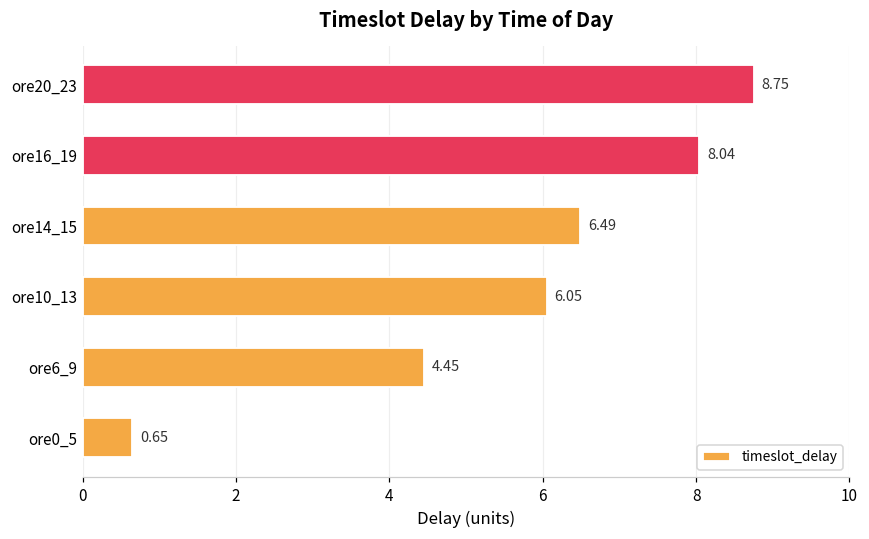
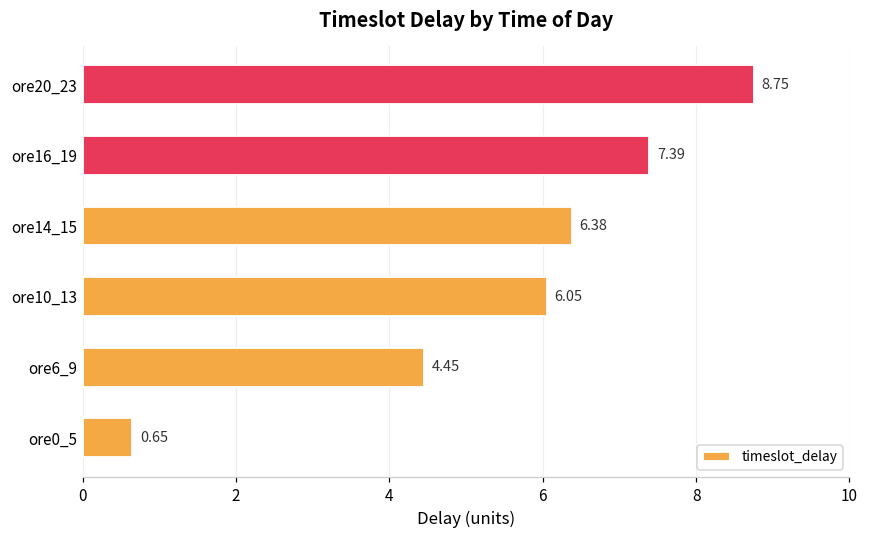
ore16_19: 8.04 -> 7.39
ore14_15: 6.49 -> 6.38
